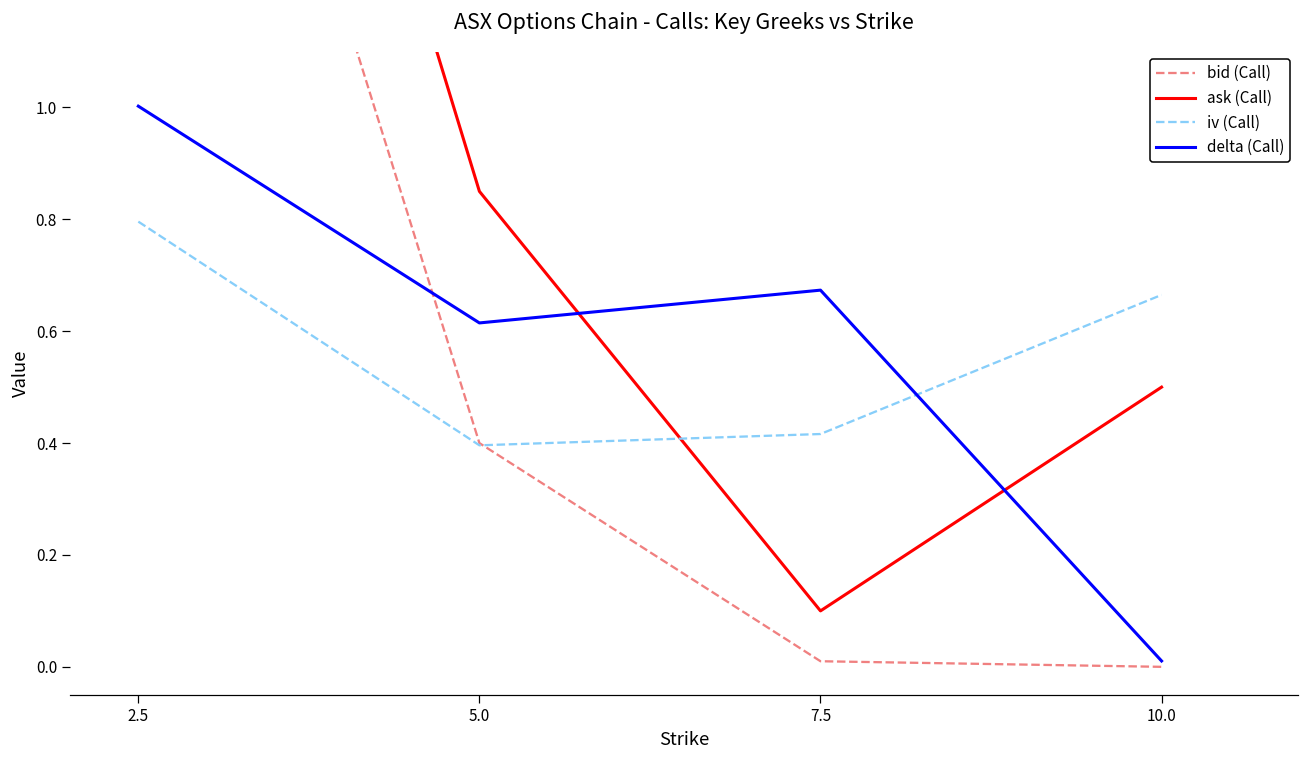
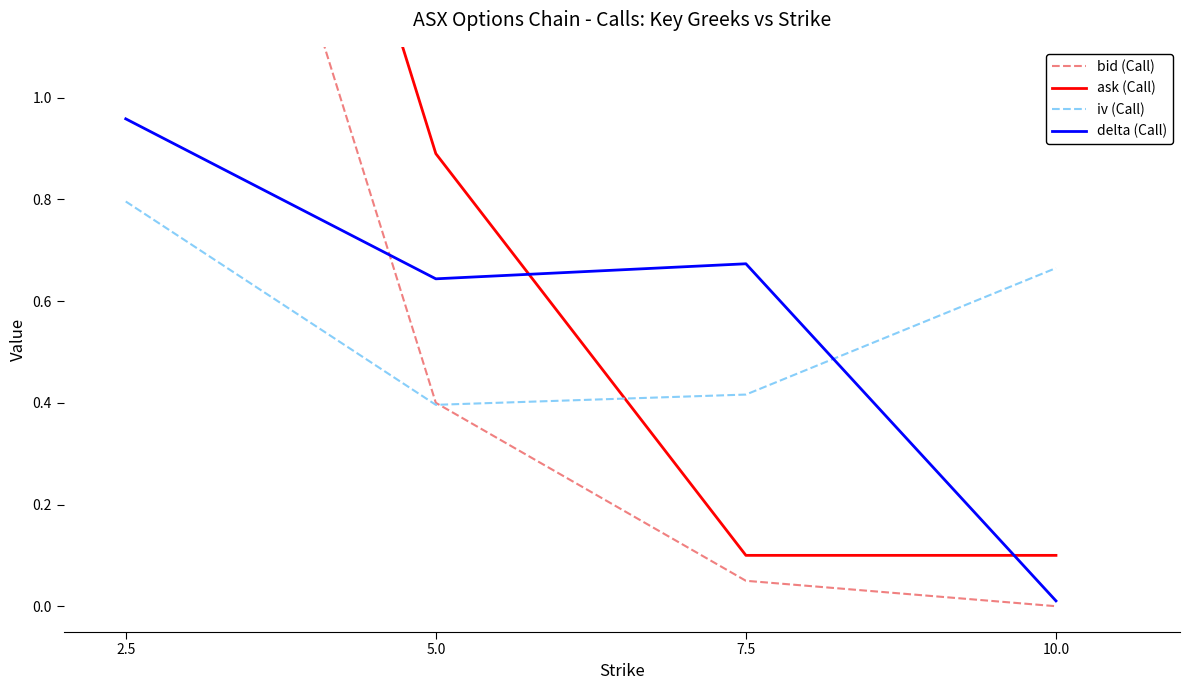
delta (Call), 2.5: 1.00 -> 0.96
ask (Call), 5.0: 0.85 -> 0.89
delta (Call), 5.0: 0.61 -> 0.64
bid (Call), 7.5: 0.01 -> 0.05
ask (Call), 10.0: 0.5 -> 0.1
